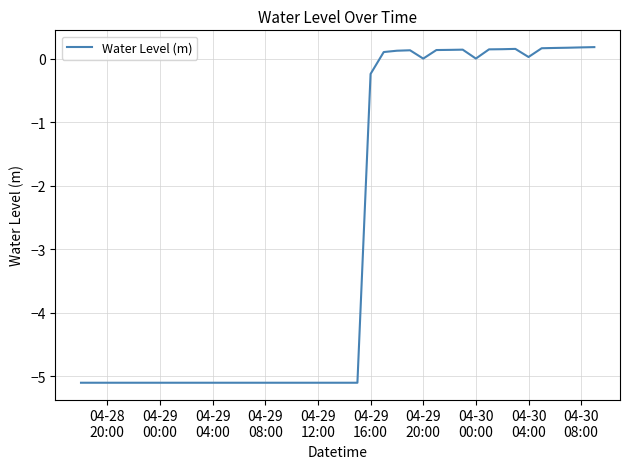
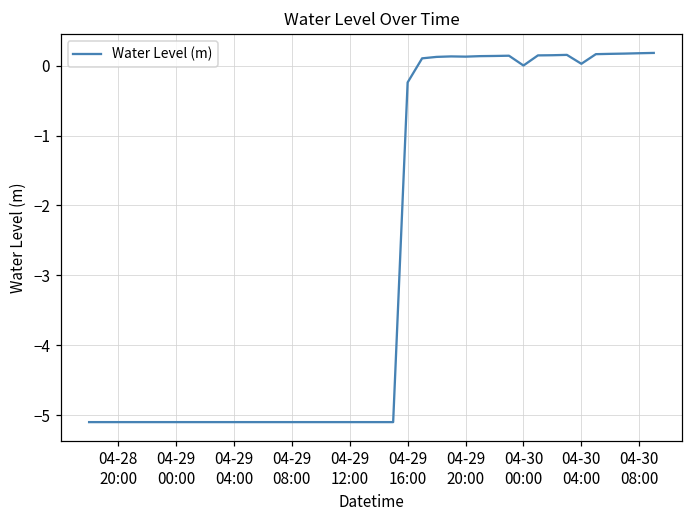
04-29 20:00: 0.0 -> 0.1
